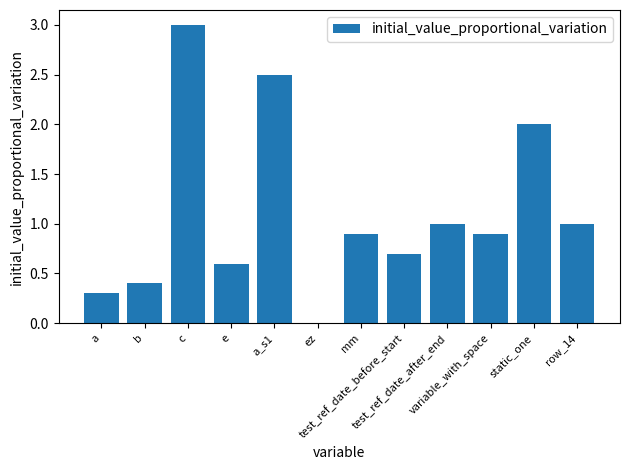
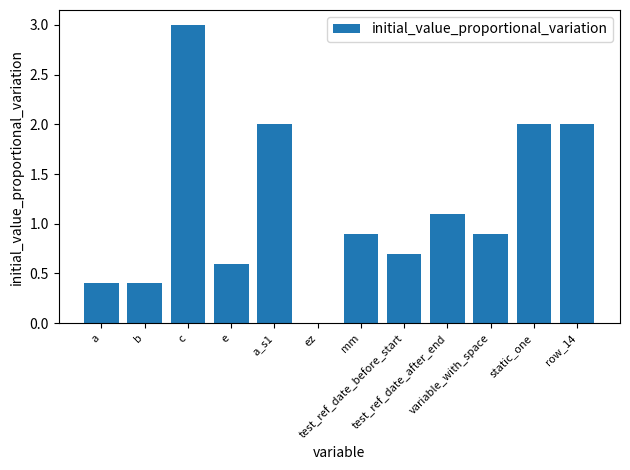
a: 0.3 -> 0.4
a_s1: 2.5 -> 2.0
test_ref_date_after_end: 1.0 -> 1.1
row_14: 1 -> 2
